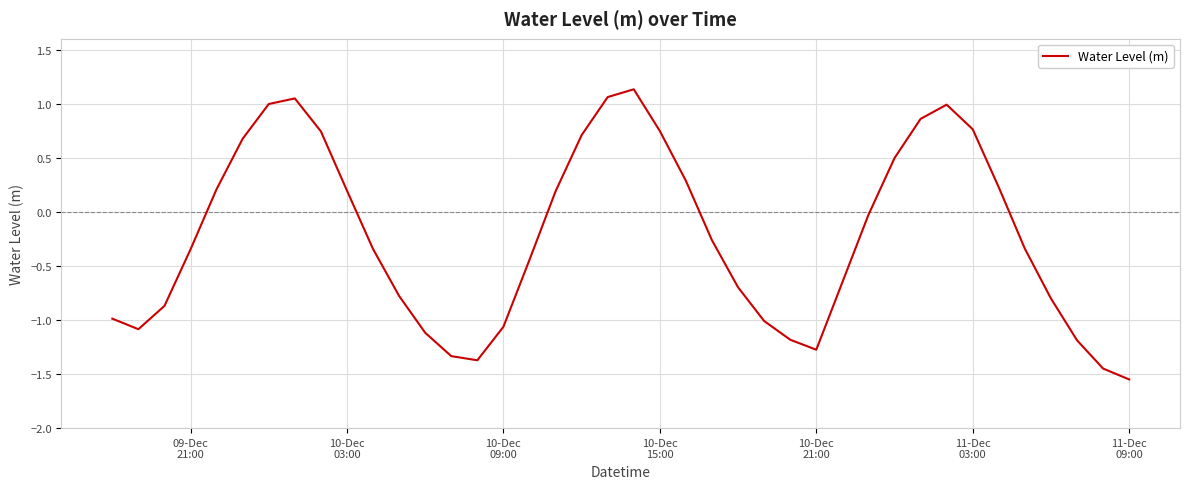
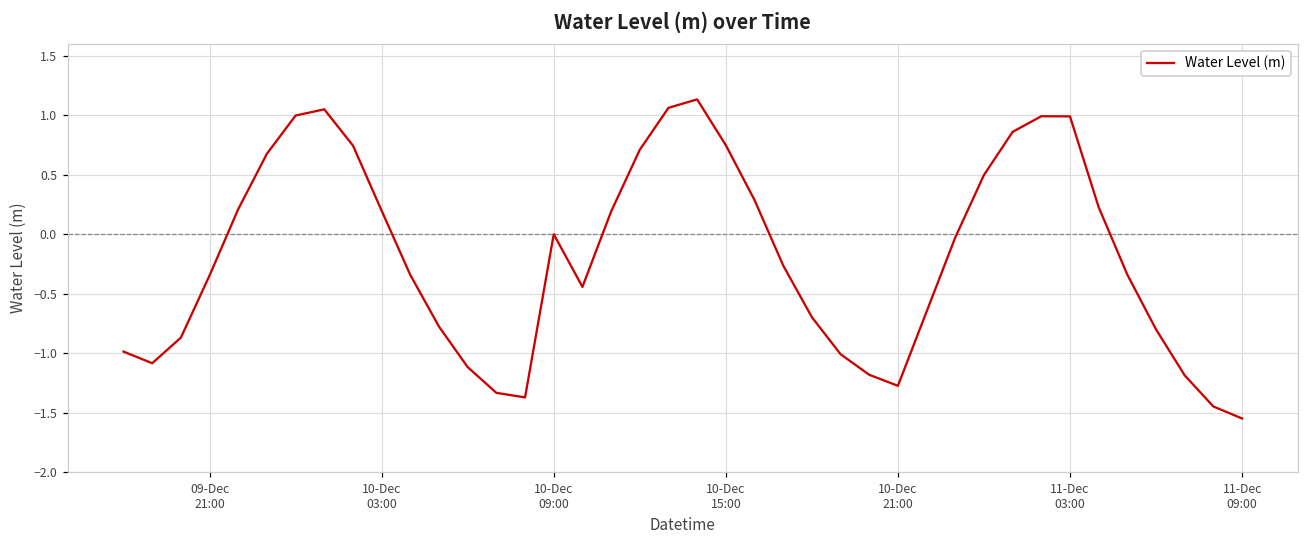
10-Dec 09:00: -1.06 -> 0.00
11-Dec 03:00: 0.76 -> 0.99
